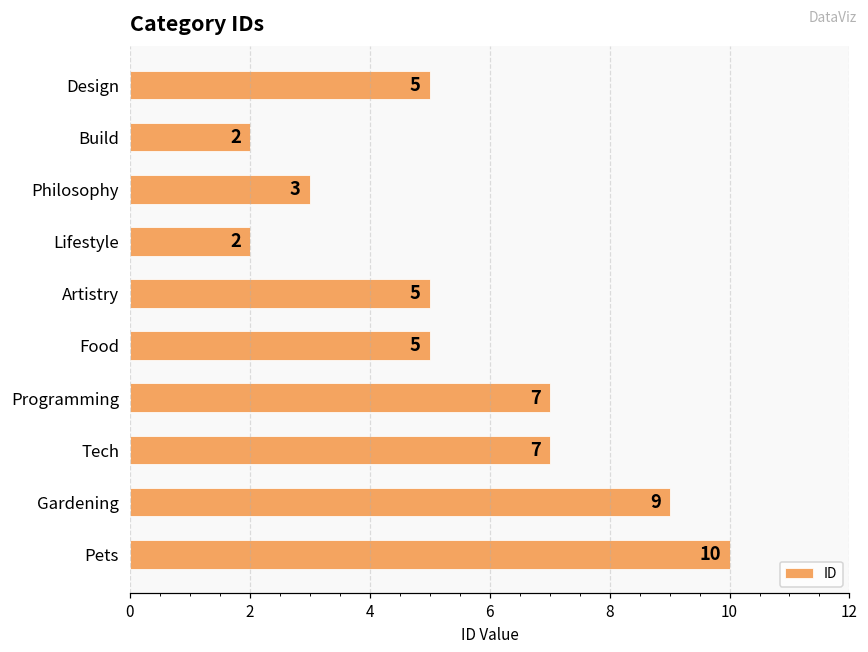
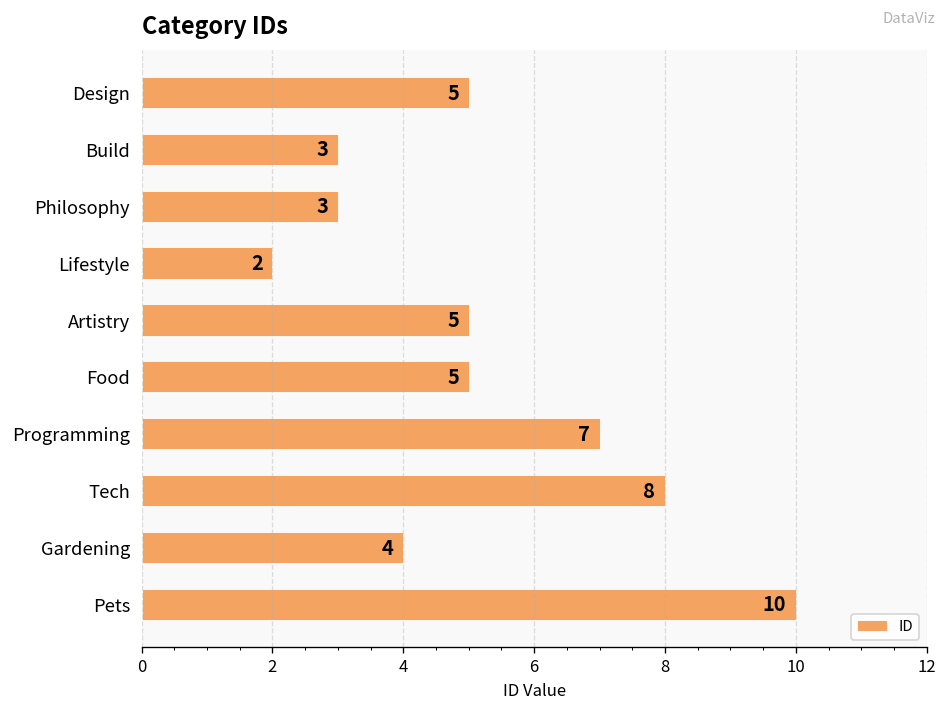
Build: 2 -> 3
Tech: 7 -> 8
Gardening: 9 -> 4
